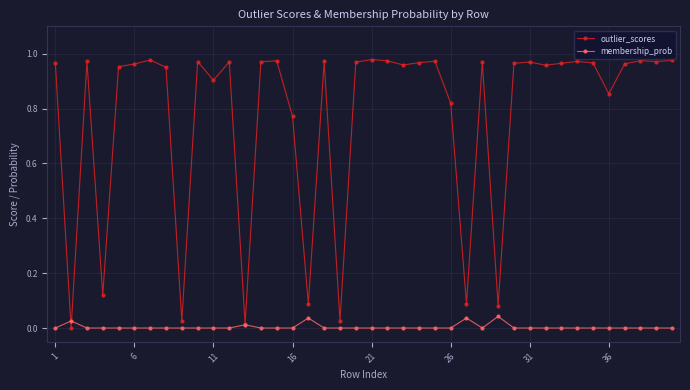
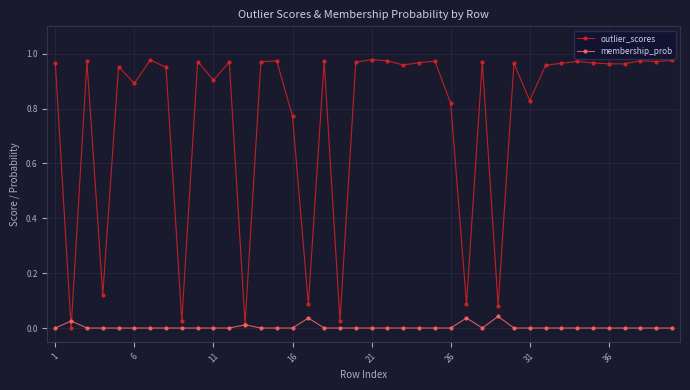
outlier_scores, 6: 0.96 -> 0.89
outlier_scores, 31: 0.97 -> 0.83
outlier_scores, 36: 0.85 -> 0.96
